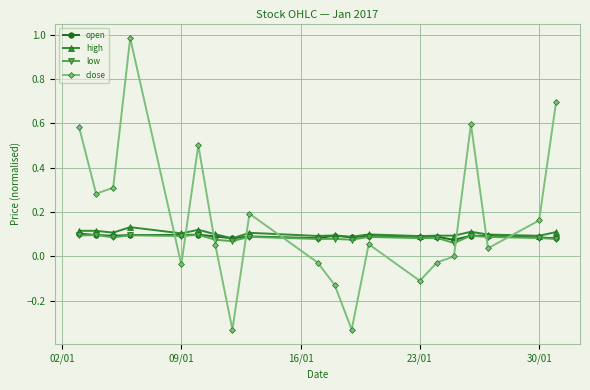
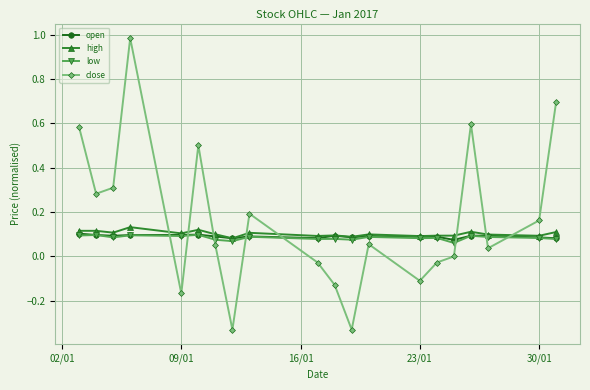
close, 09/01: -0.04 -> -0.17
